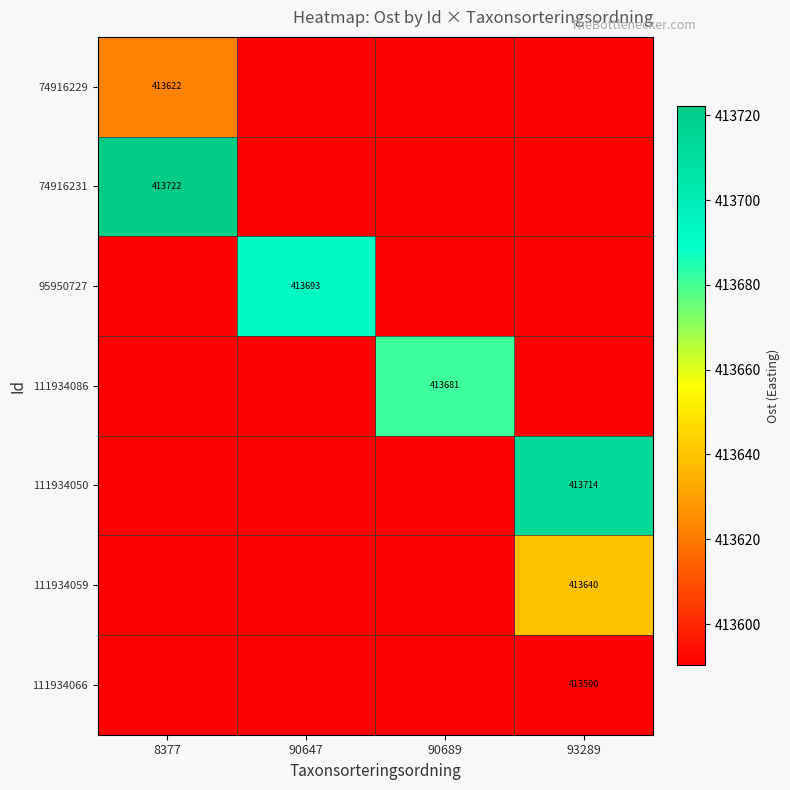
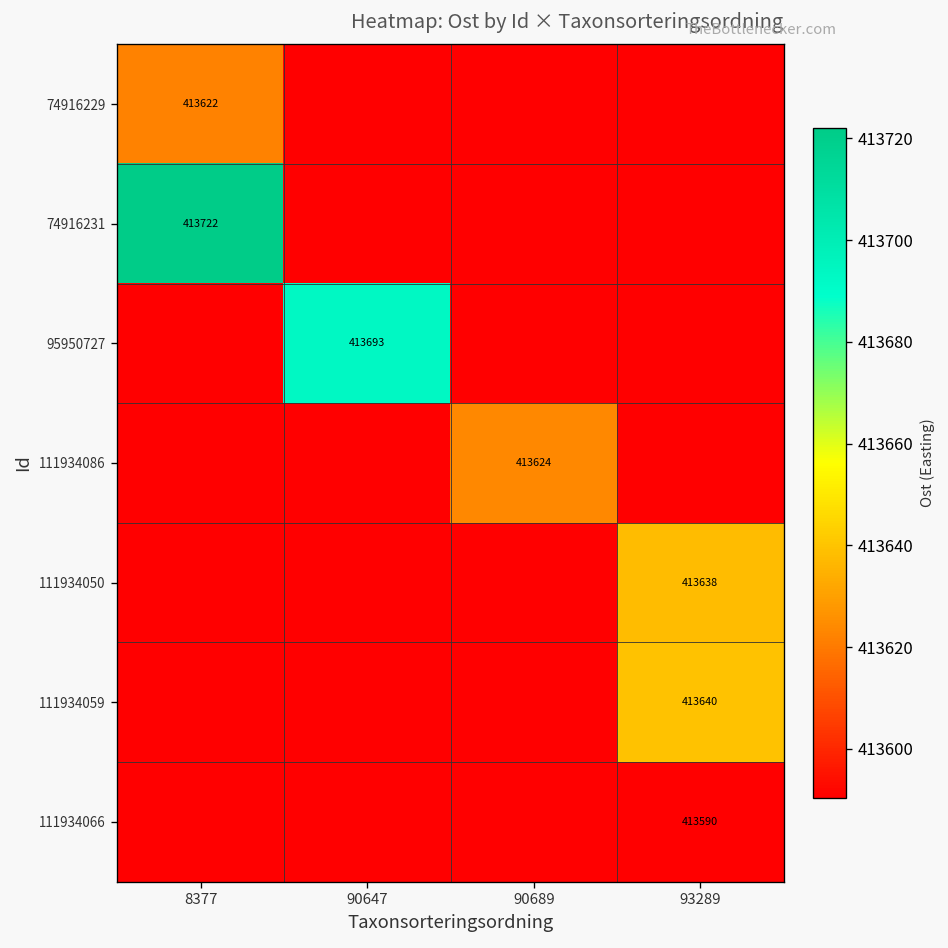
111934086, 90689: 413681 -> 413624
111934050, 93289: 413714 -> 413638
